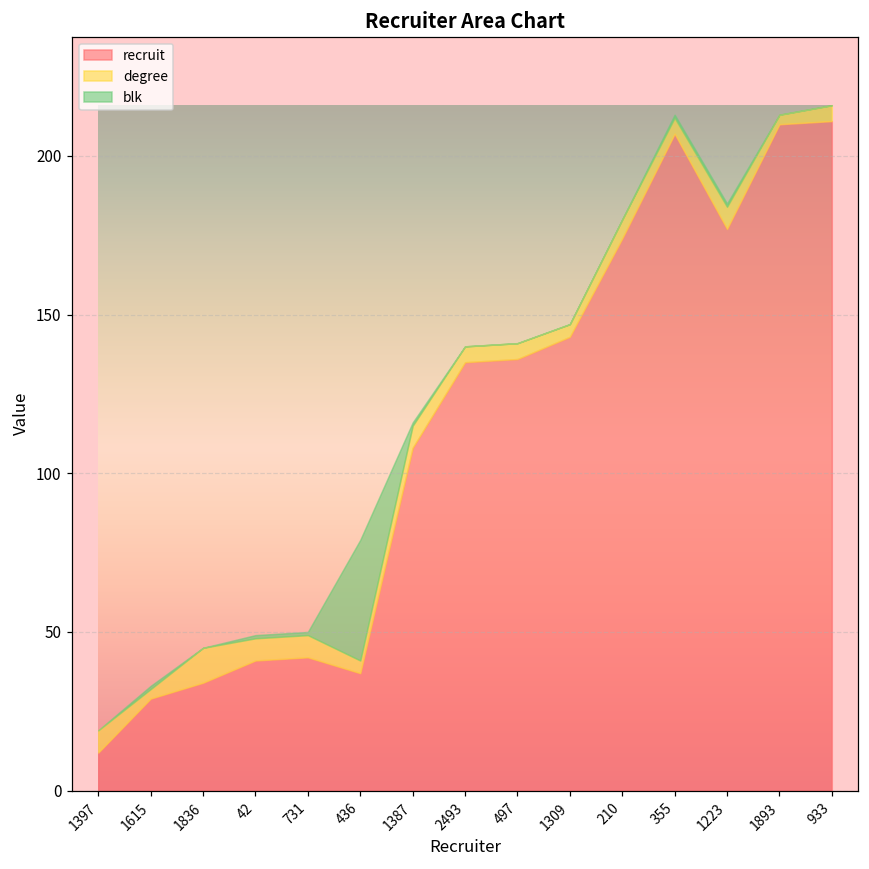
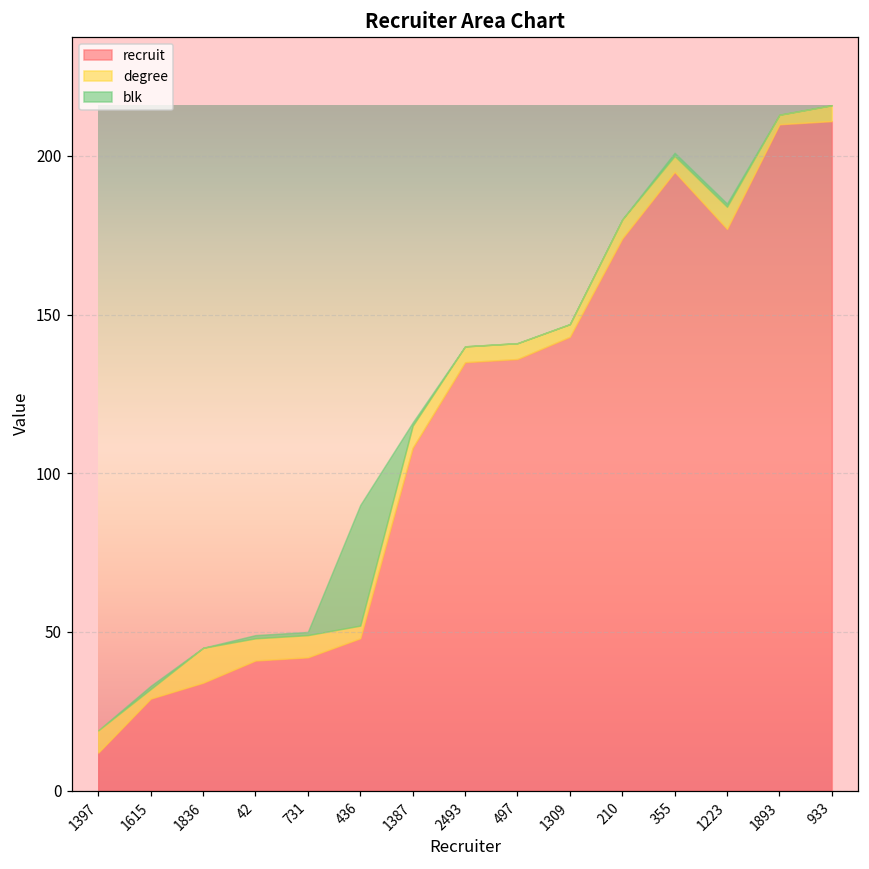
recruit, 436: 37 -> 48
recruit, 355: 207 -> 195
